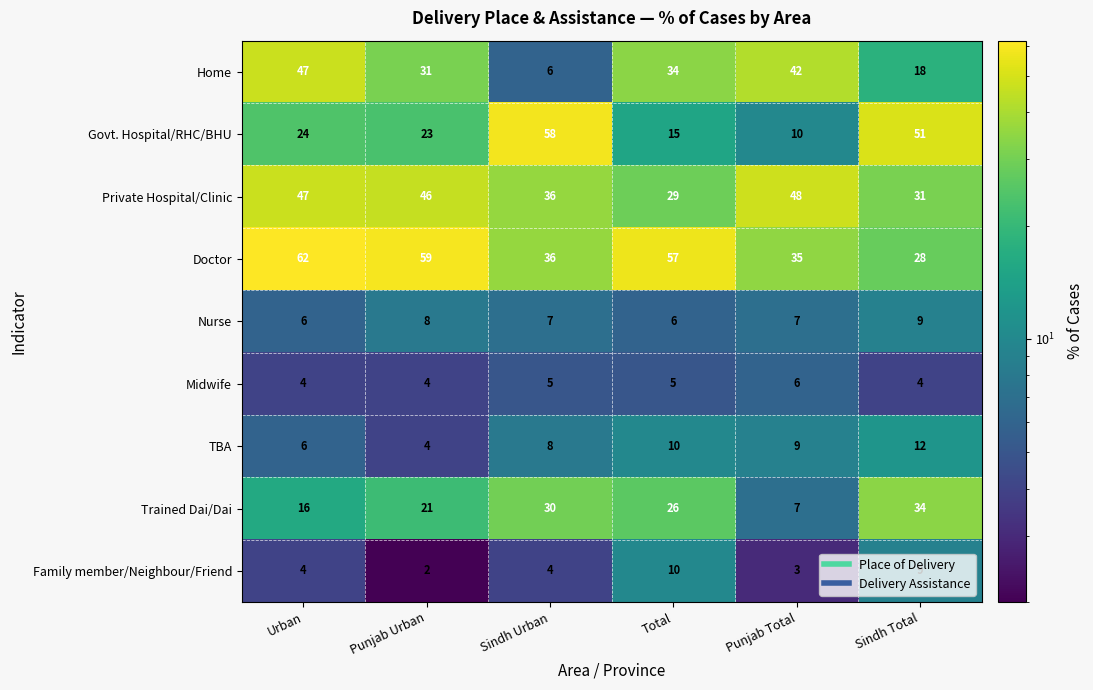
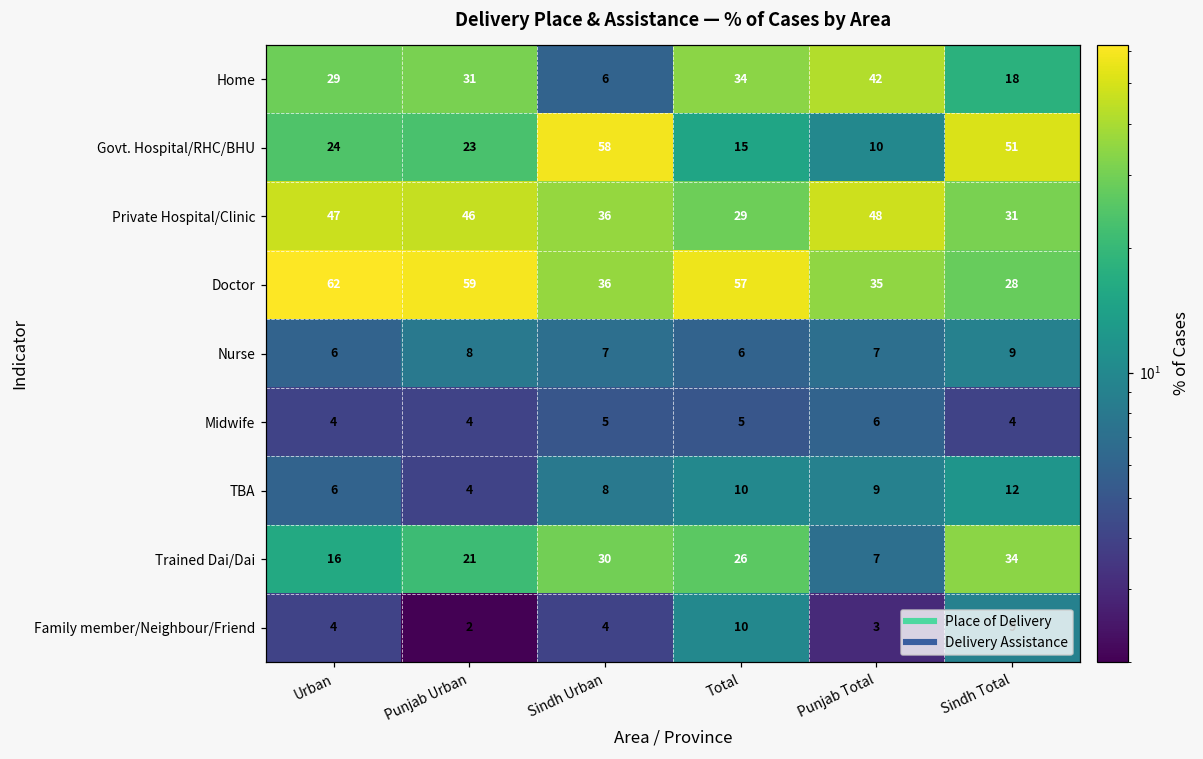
Home, Urban: 47 -> 29
